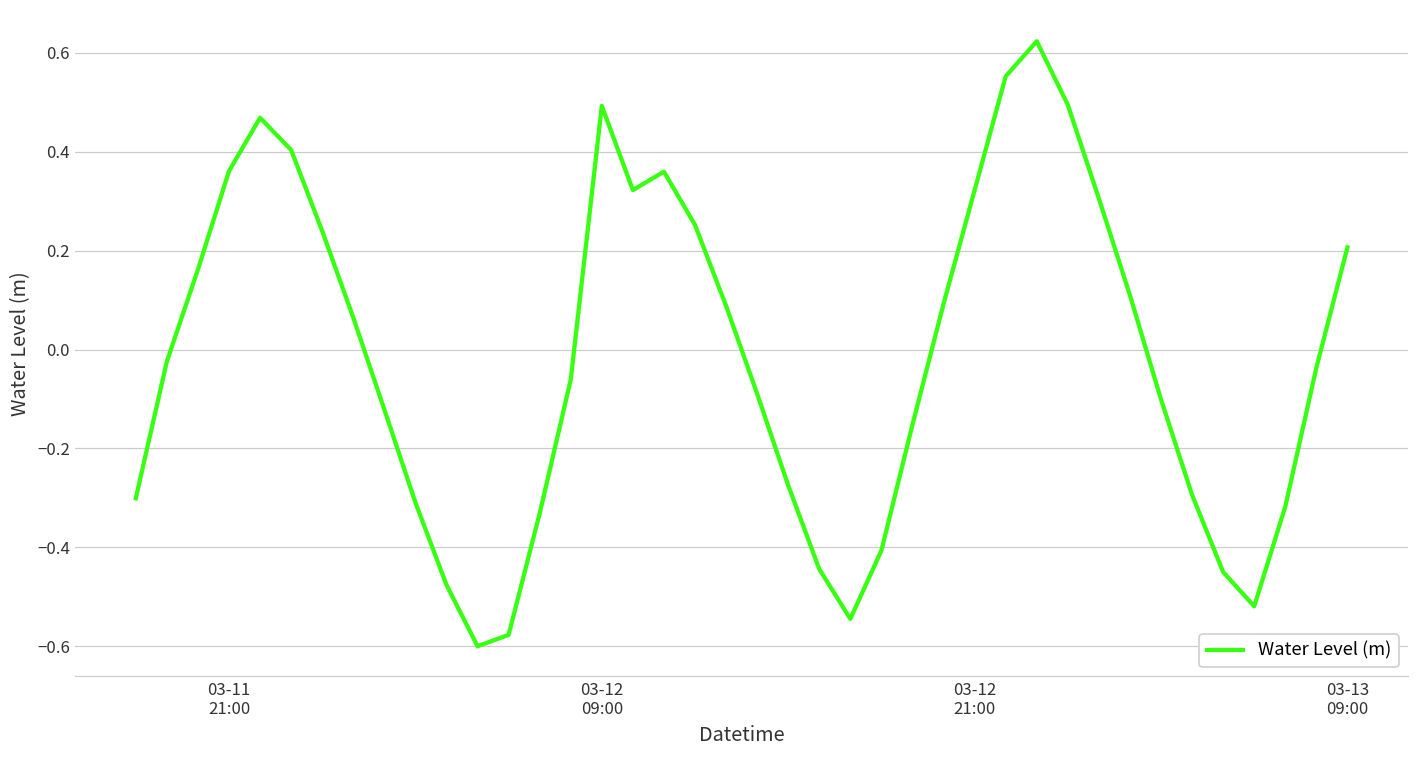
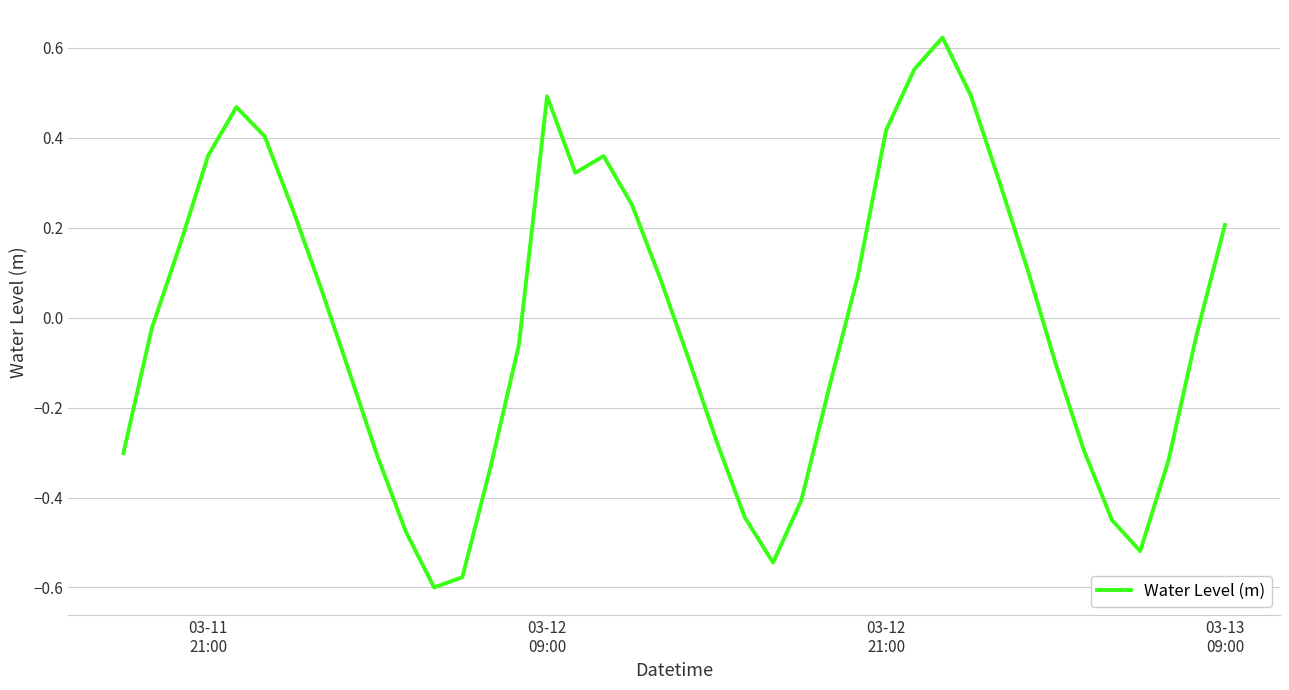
03-12 21:00: 0.32 -> 0.42
